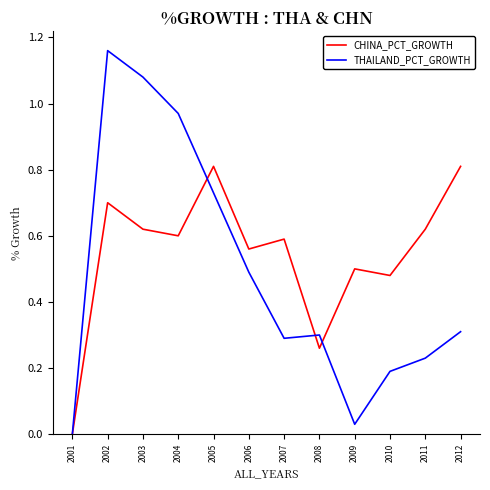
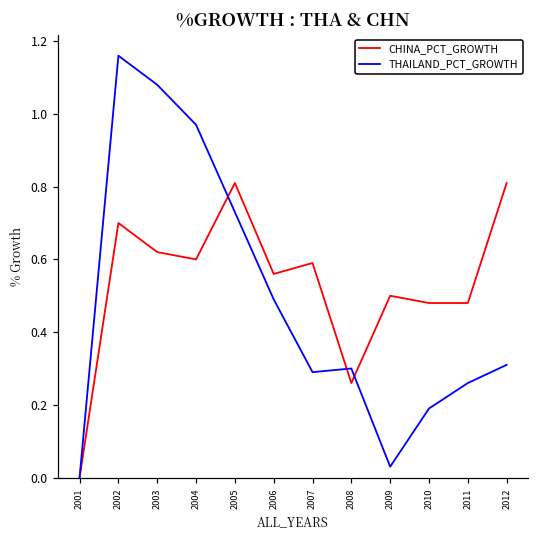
CHINA_PCT_GROWTH, 2011: 0.62 -> 0.48
THAILAND_PCT_GROWTH, 2011: 0.23 -> 0.26
